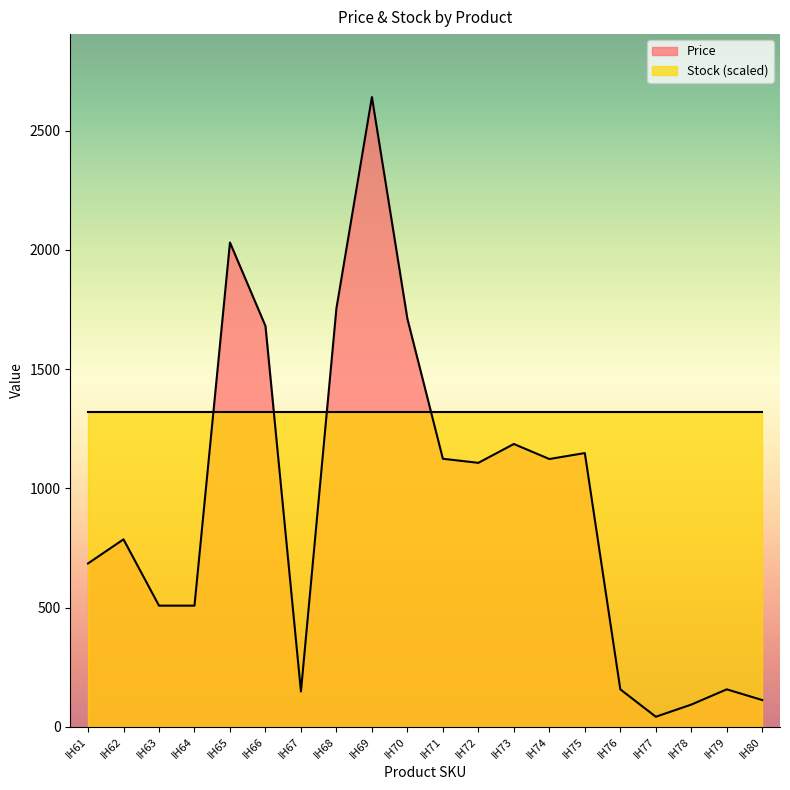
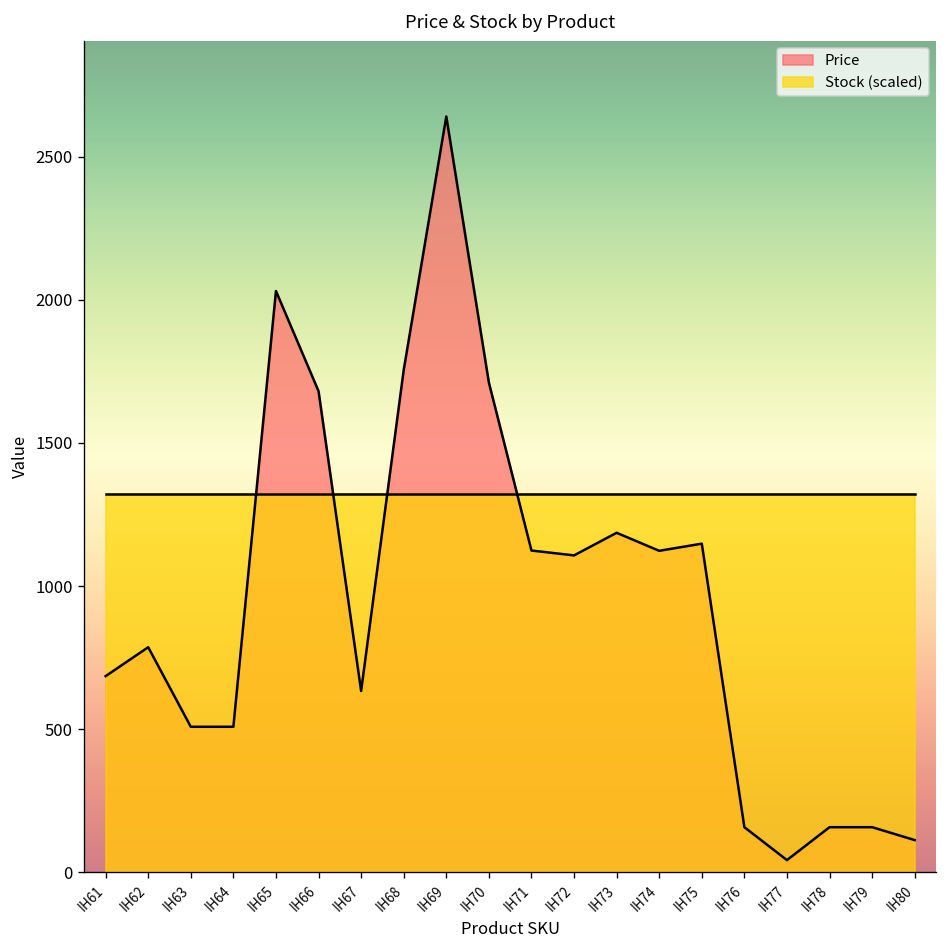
Price, IH67: 150 -> 630
Price, IH78: 90 -> 160
